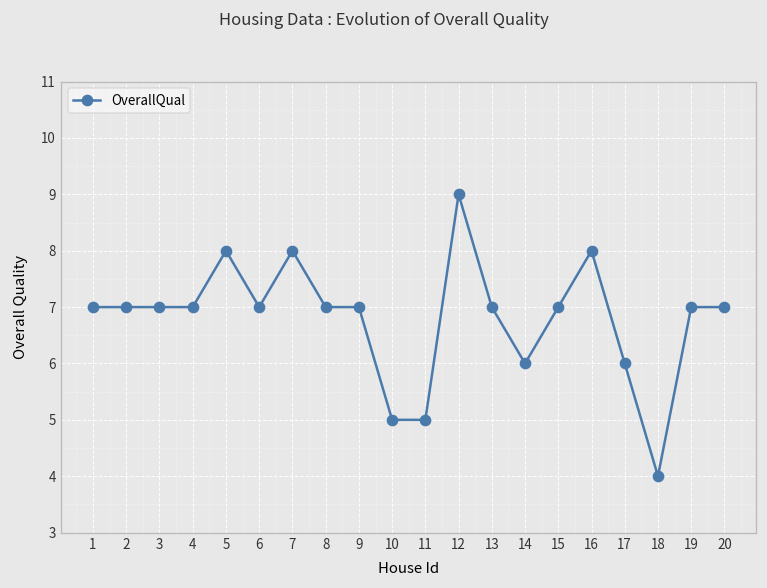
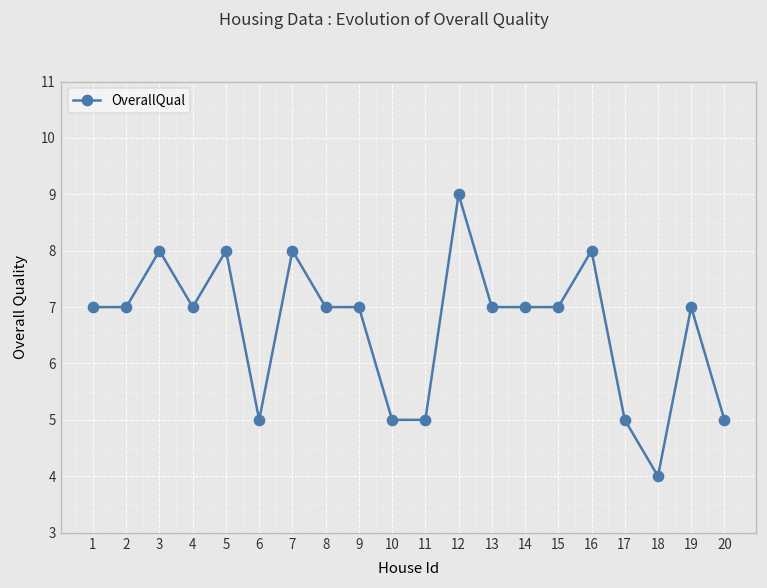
3: 7 -> 8
6: 7 -> 5
14: 6 -> 7
17: 6 -> 5
20: 7 -> 5
